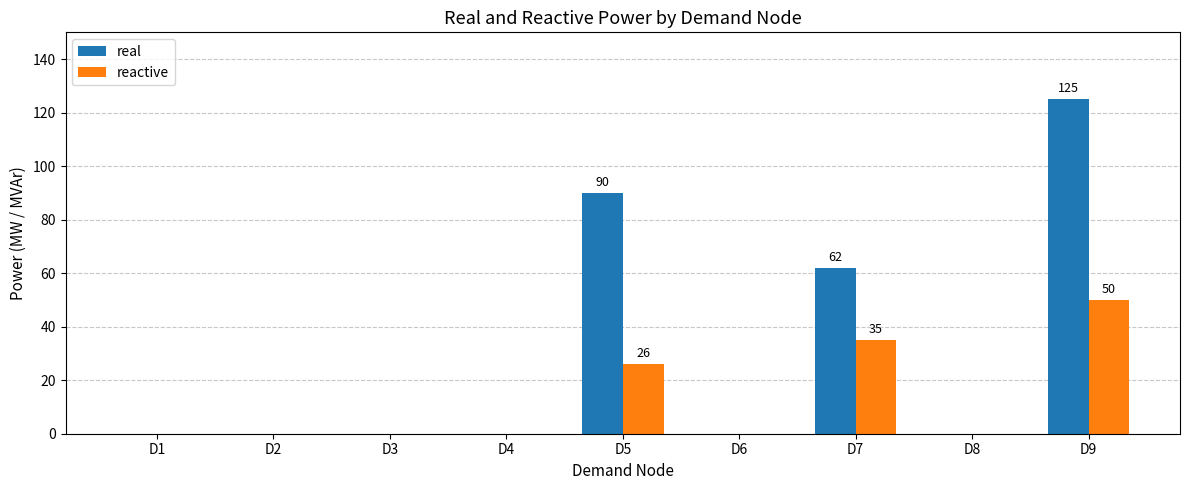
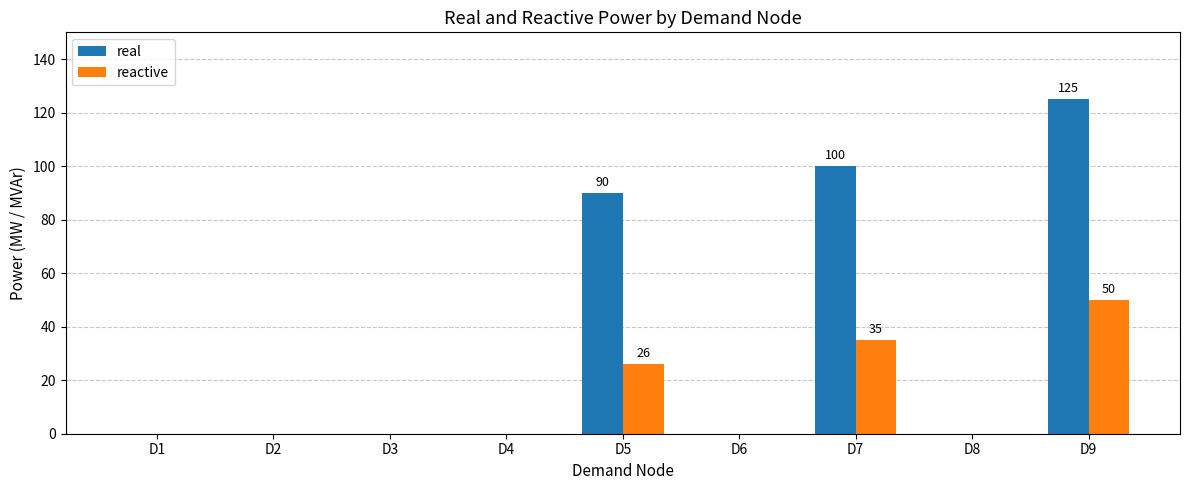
real, D7: 62 -> 100
